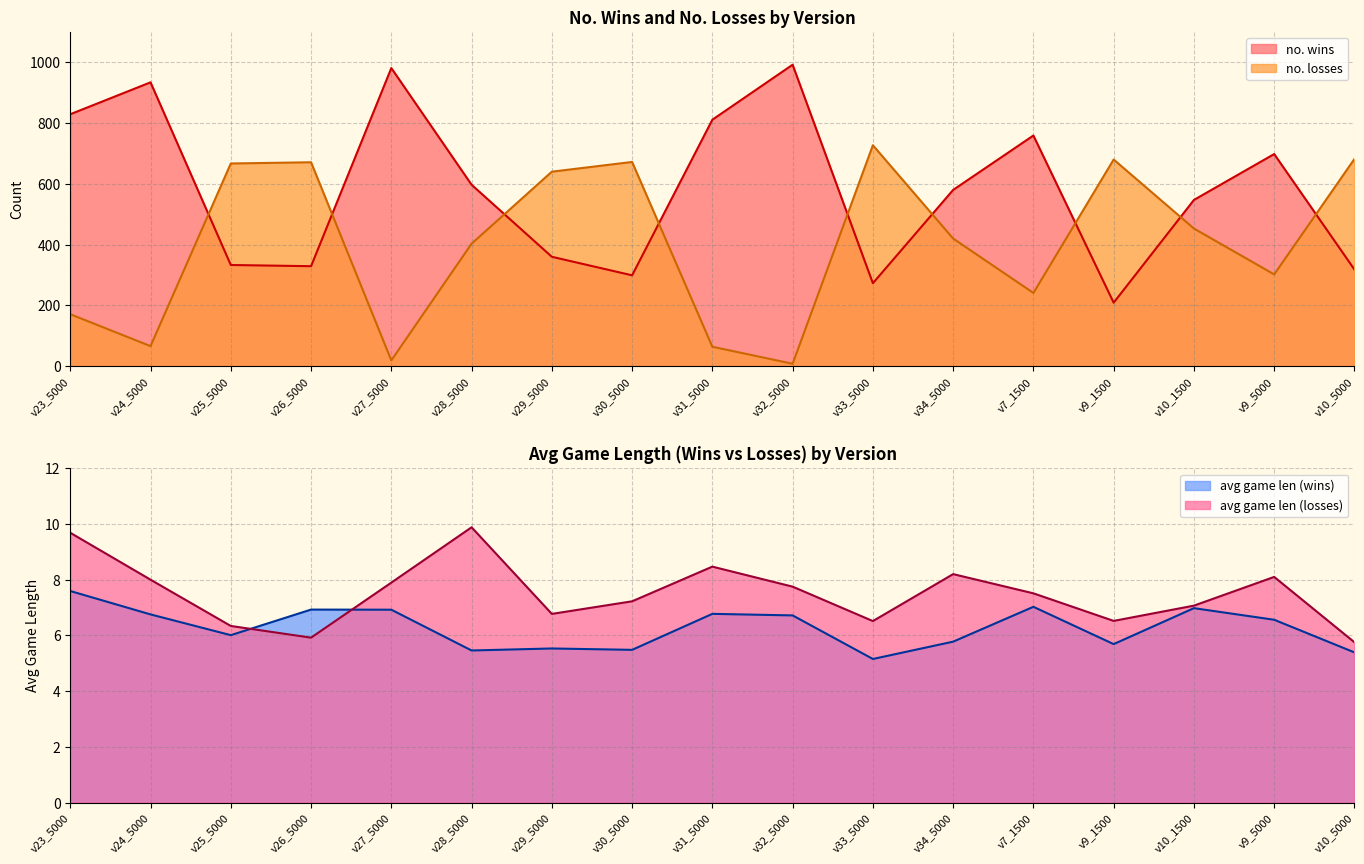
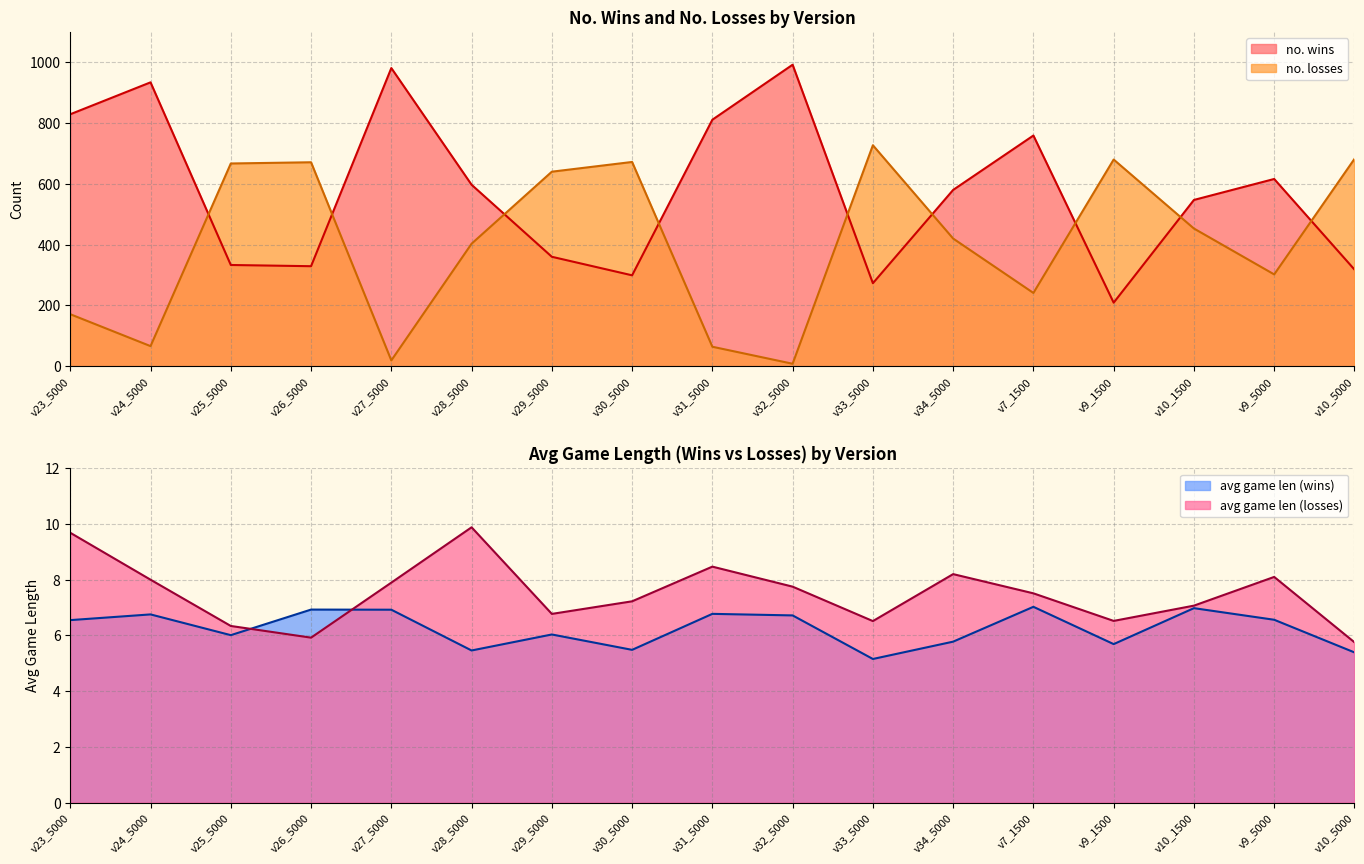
No. Wins and No. Losses by Version, no. wins, v9_5000: 700 -> 620
Avg Game Length (Wins vs Losses) by Version, avg game len (wins), v23_5000: 7.6 -> 6.5
Avg Game Length (Wins vs Losses) by Version, avg game len (wins), v29_5000: 5.5 -> 6.0
